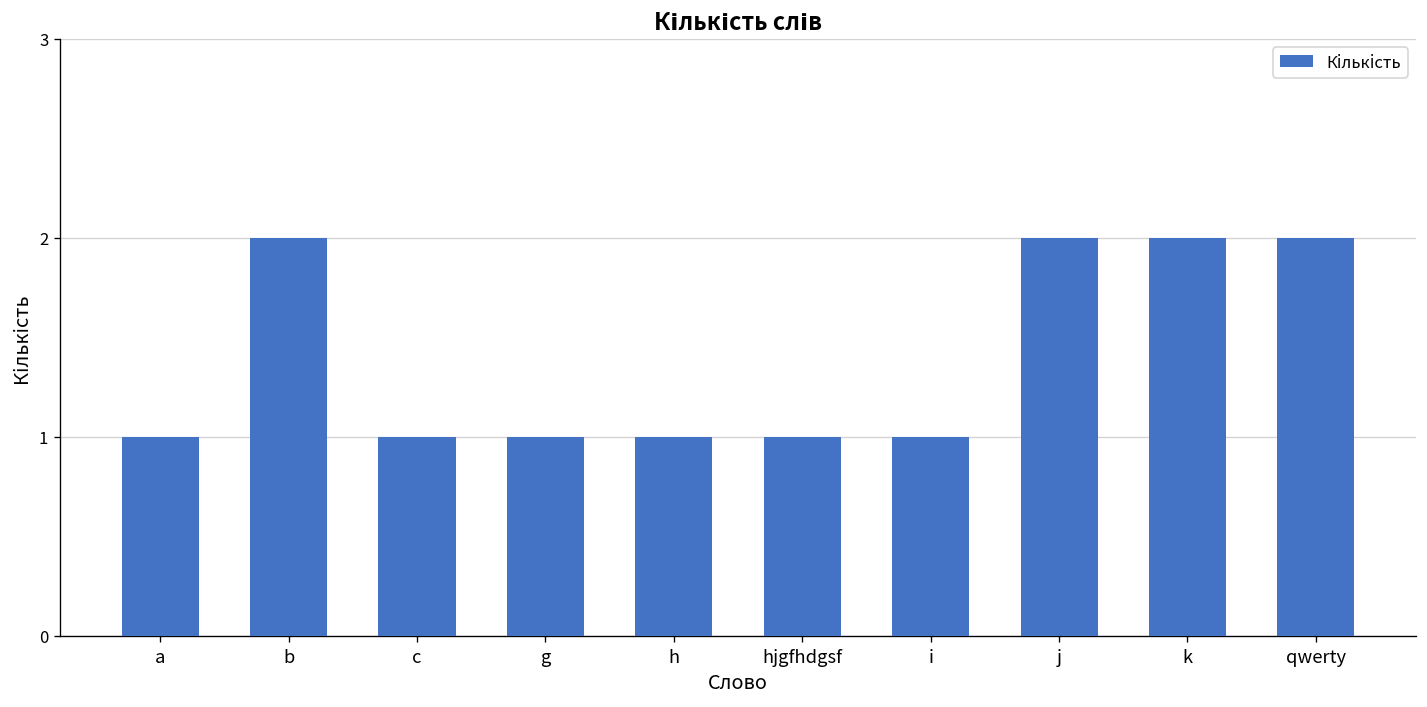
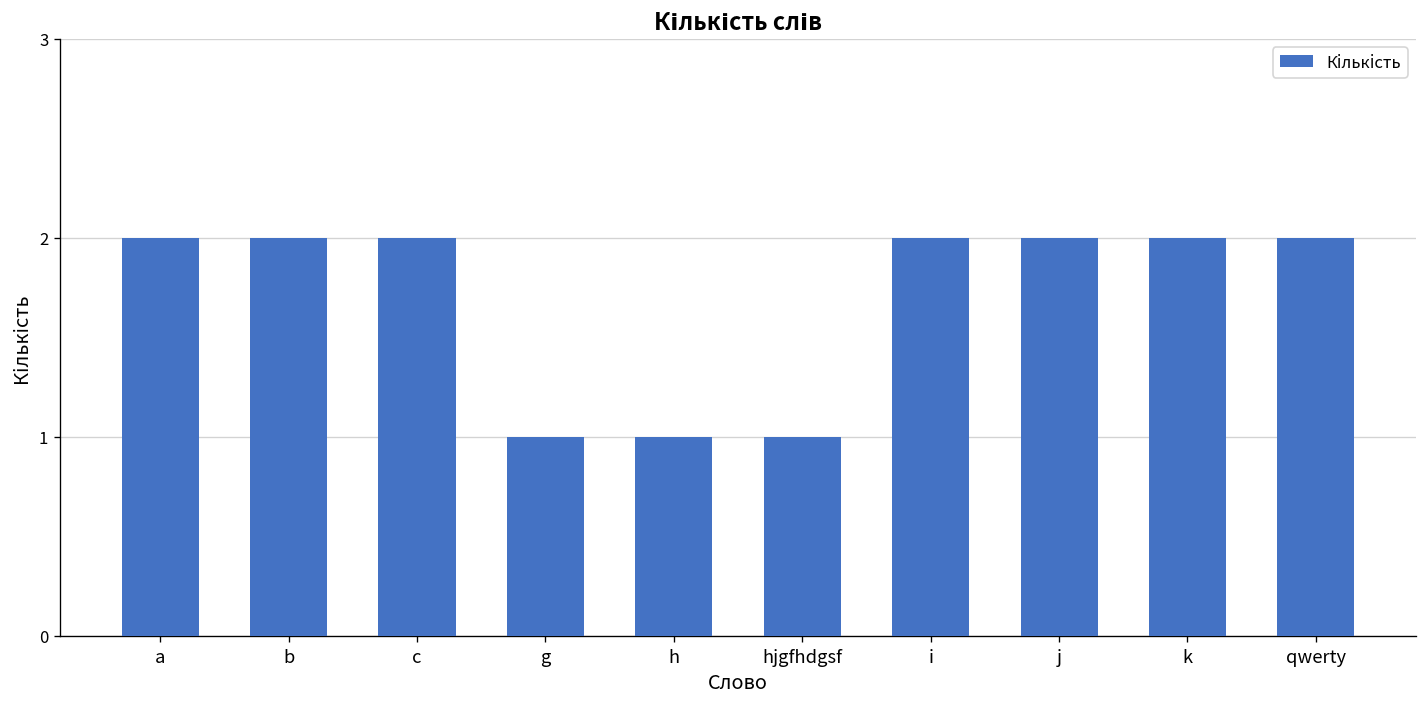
a: 1 -> 2
c: 1 -> 2
i: 1 -> 2
